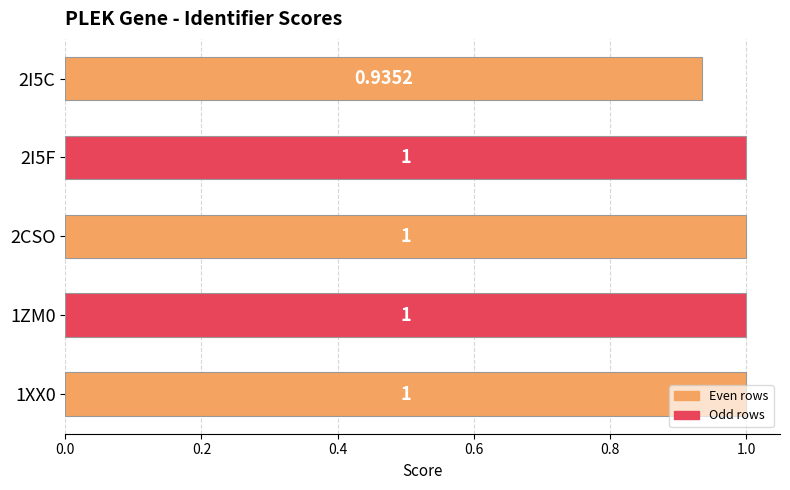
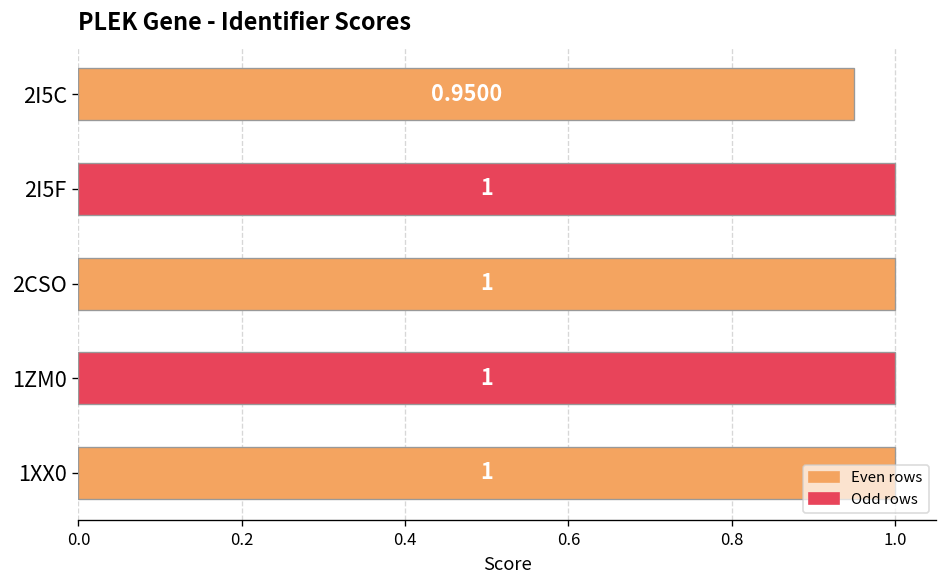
2I5C: 0.9352 -> 0.9500
